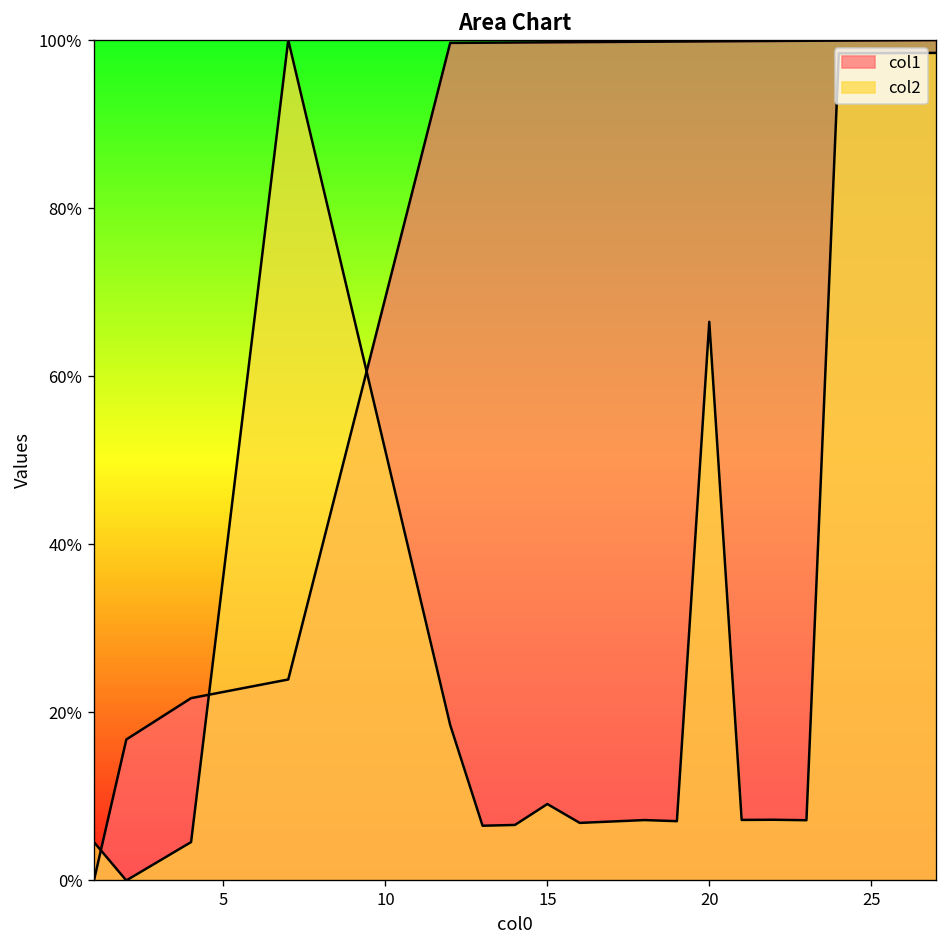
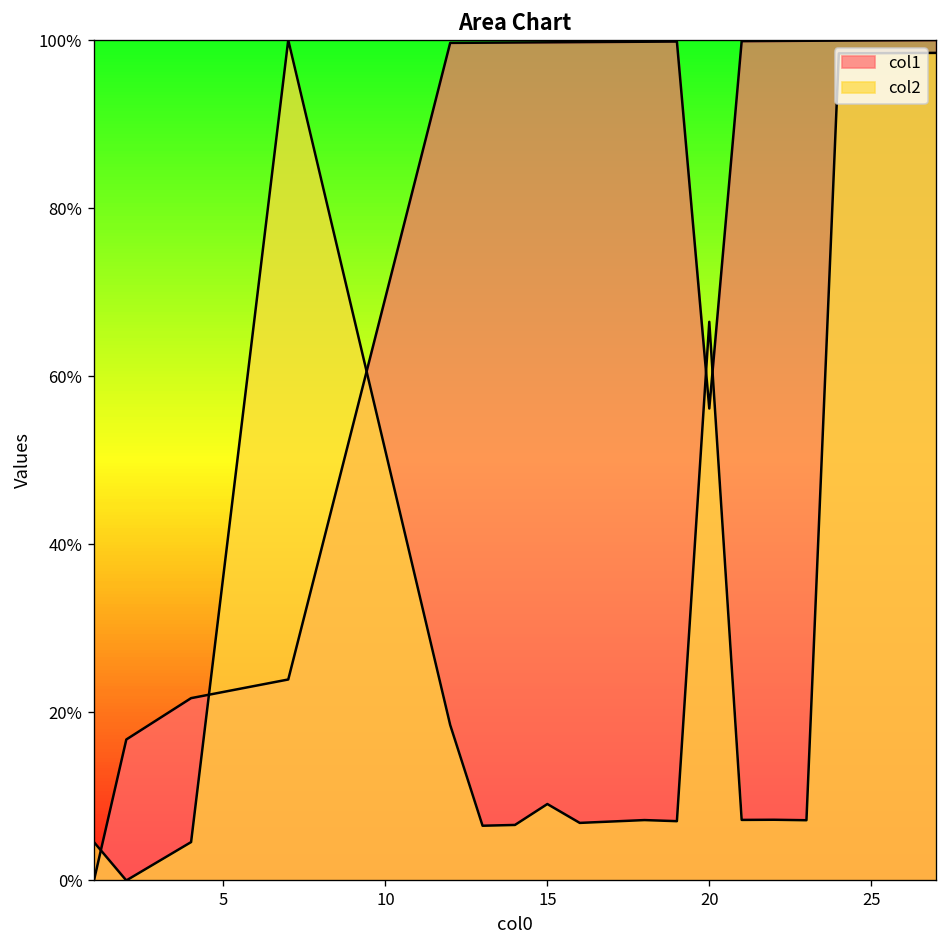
col1, 20: 100% -> 56%
